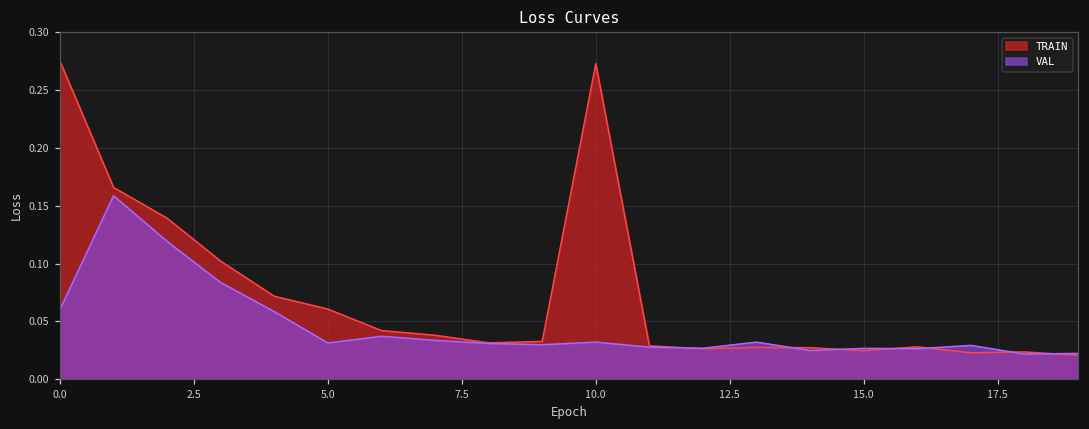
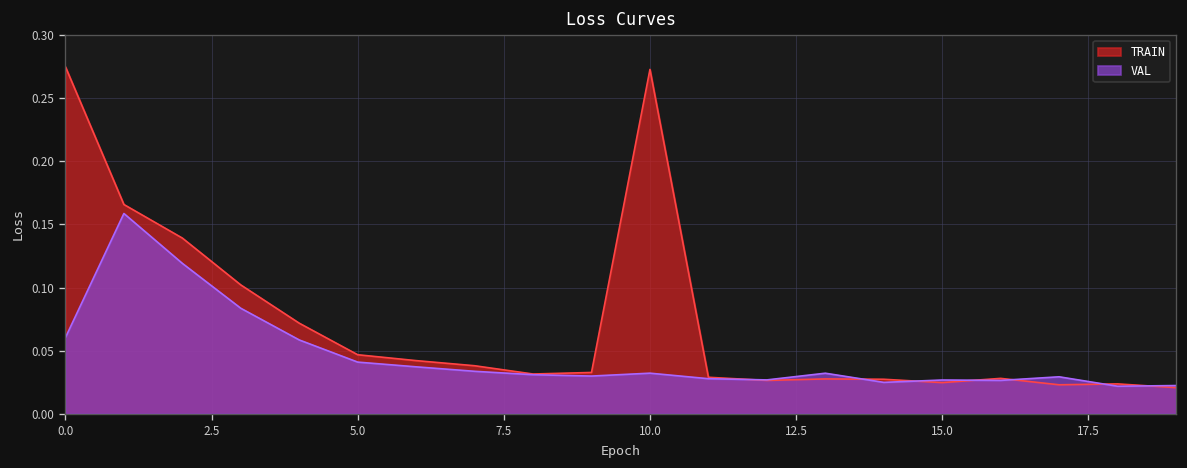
TRAIN, 5.0: 0.061 -> 0.047
VAL, 5.0: 0.031 -> 0.041
